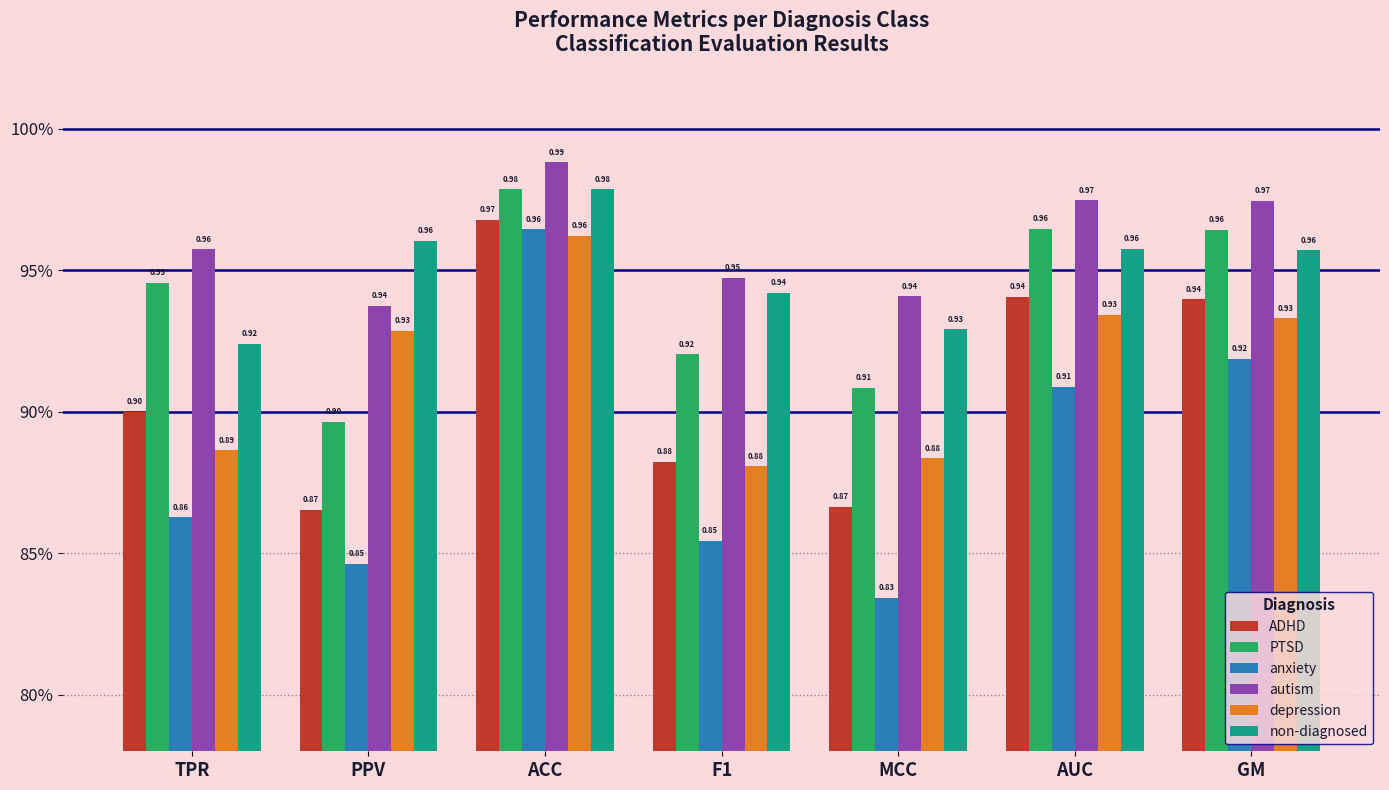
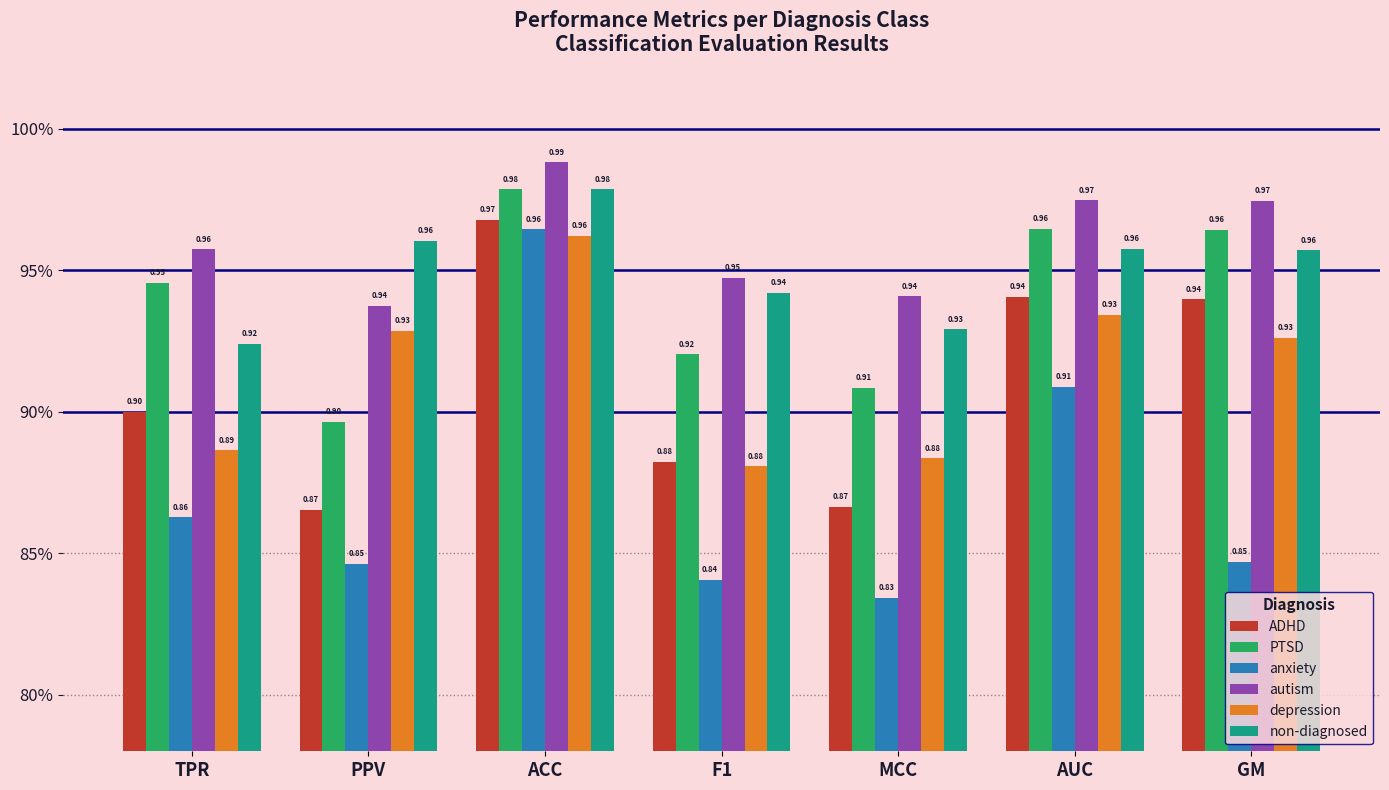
anxiety, F1: 0.85 -> 0.84
anxiety, GM: 0.92 -> 0.85
depression, GM: 93.3% -> 92.6%
